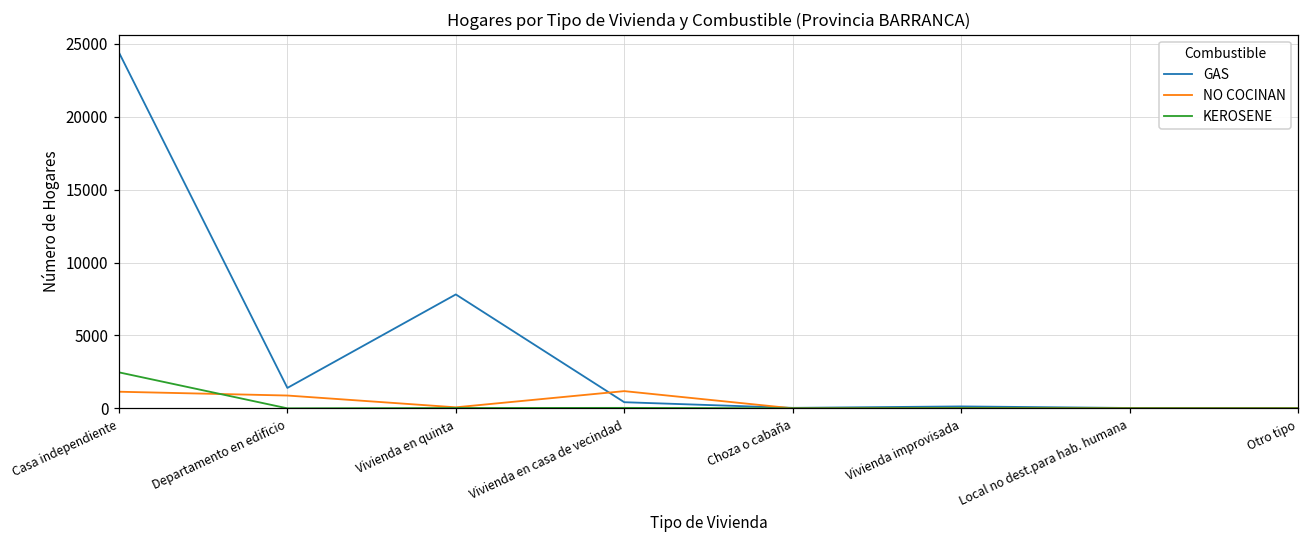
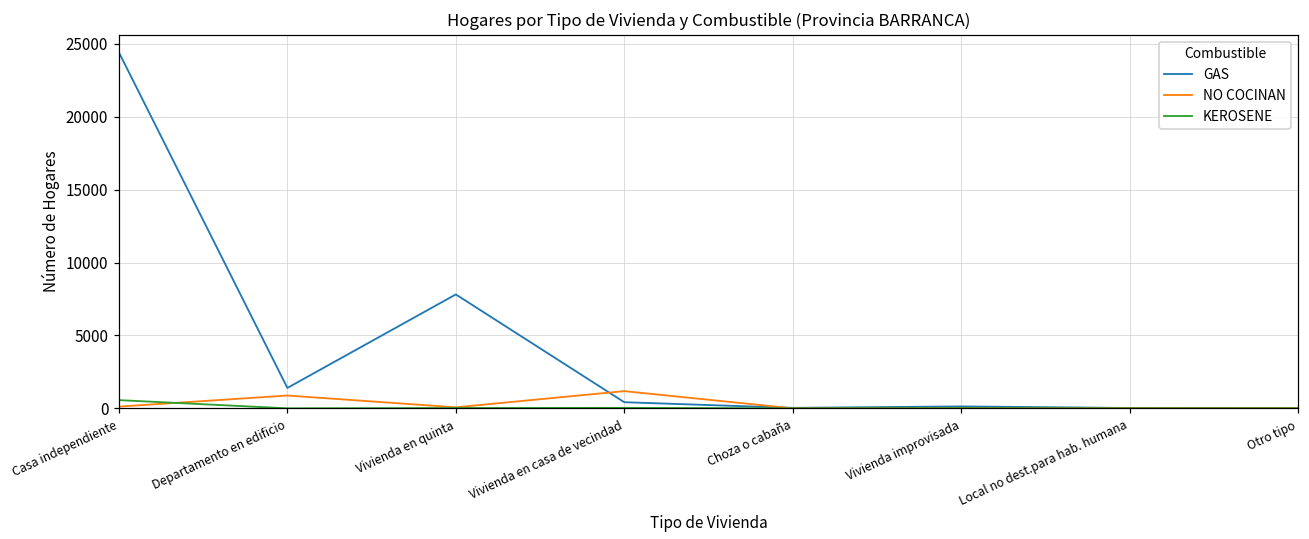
NO COCINAN, Casa independiente: 1100 -> 100
KEROSENE, Casa independiente: 2500 -> 600
